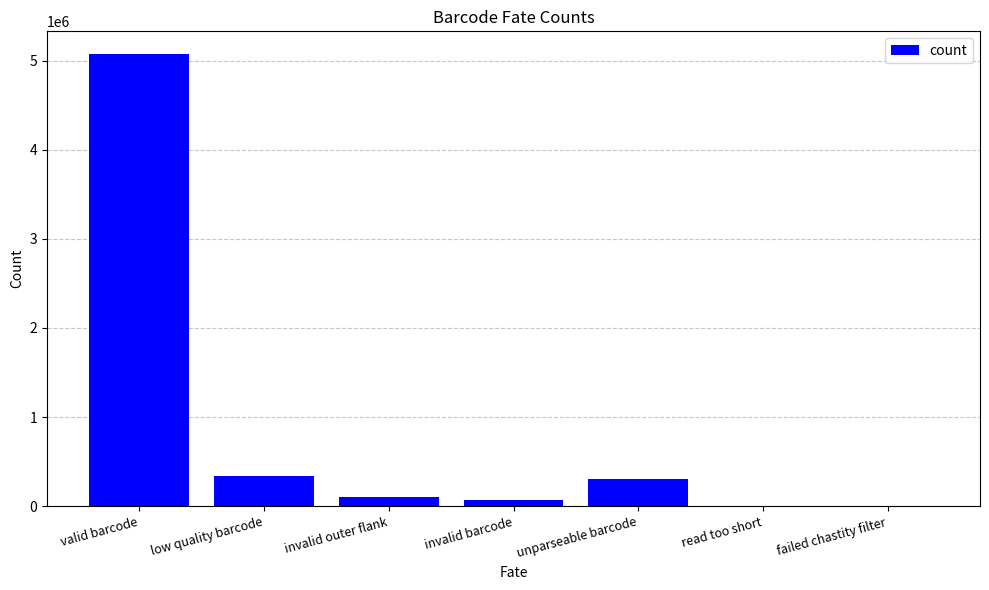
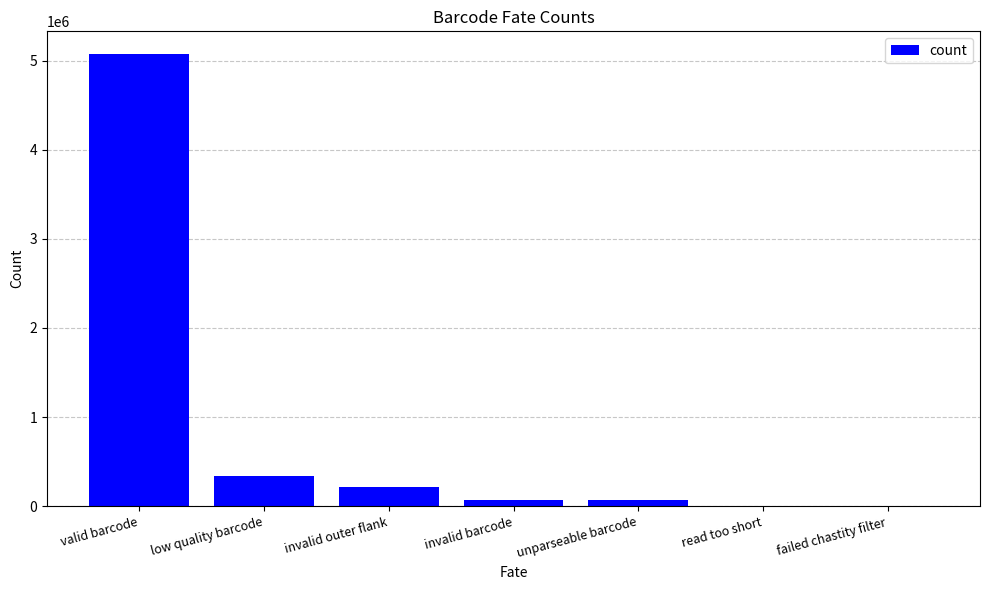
invalid outer flank: 100000 -> 200000
unparseable barcode: 300000 -> 100000
